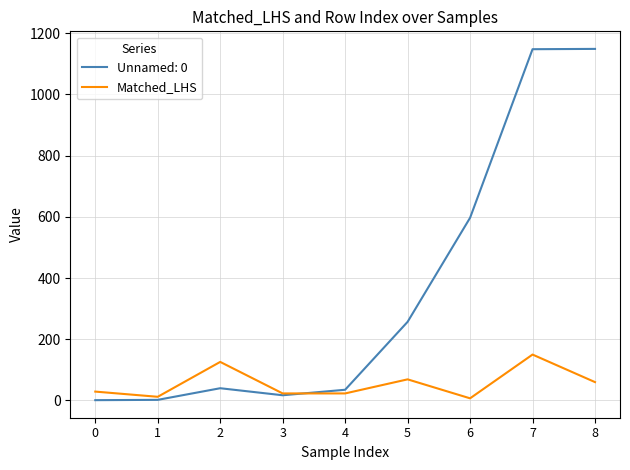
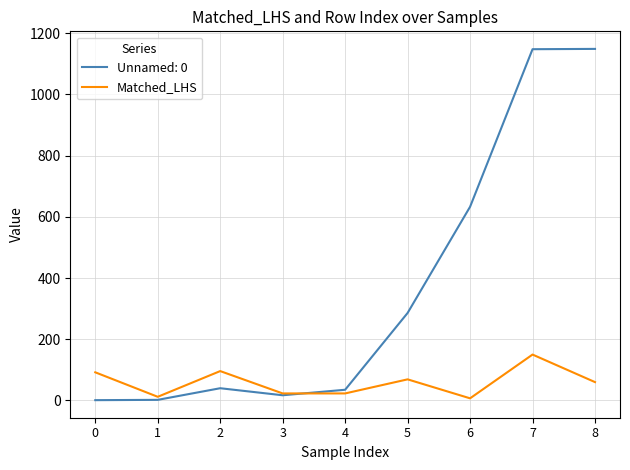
Matched_LHS, 0: 30 -> 90
Matched_LHS, 2: 130 -> 100
Unnamed: 0, 5: 260 -> 290
Unnamed: 0, 6: 600 -> 630
